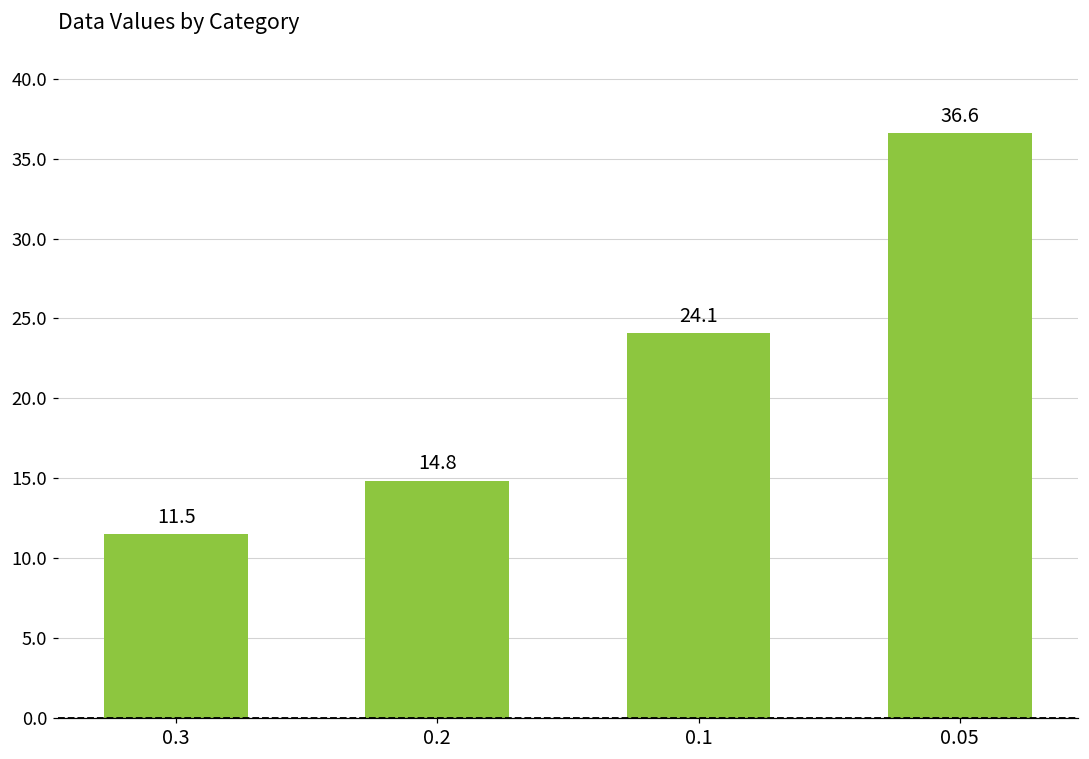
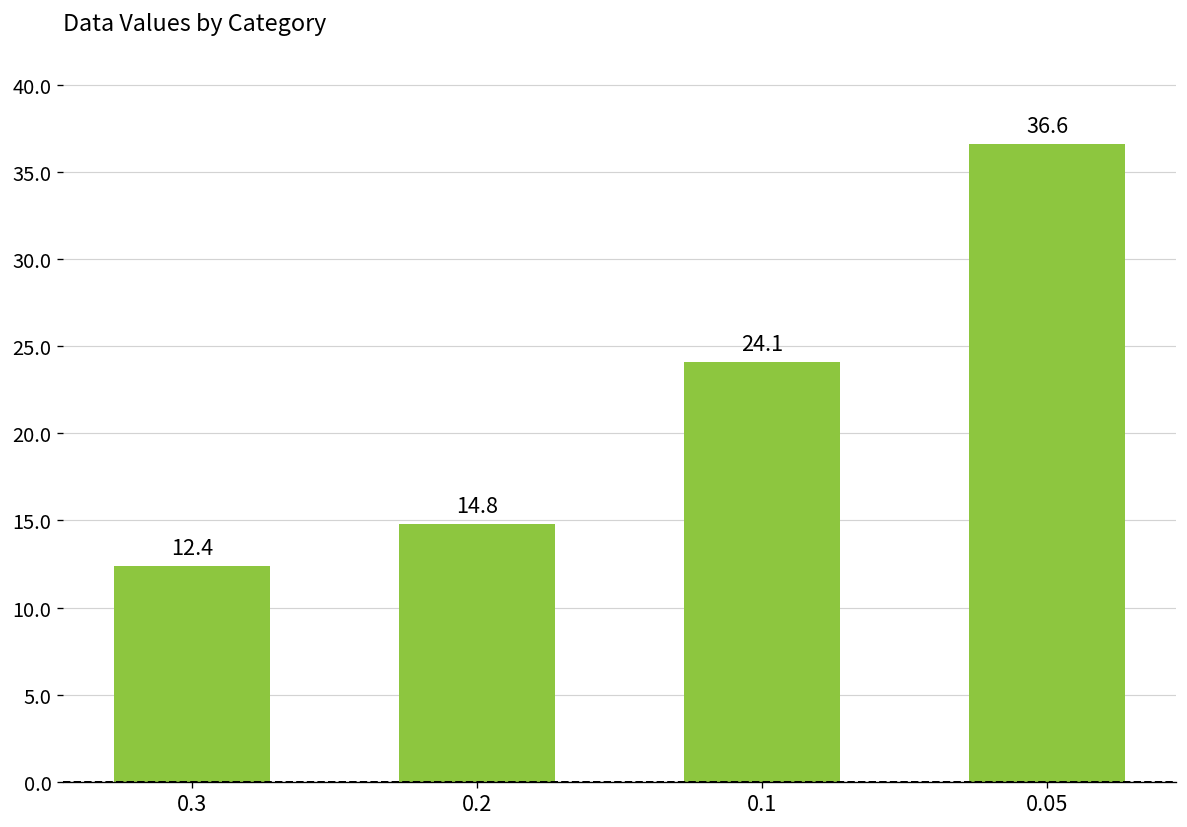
0.3: 11.5 -> 12.4
